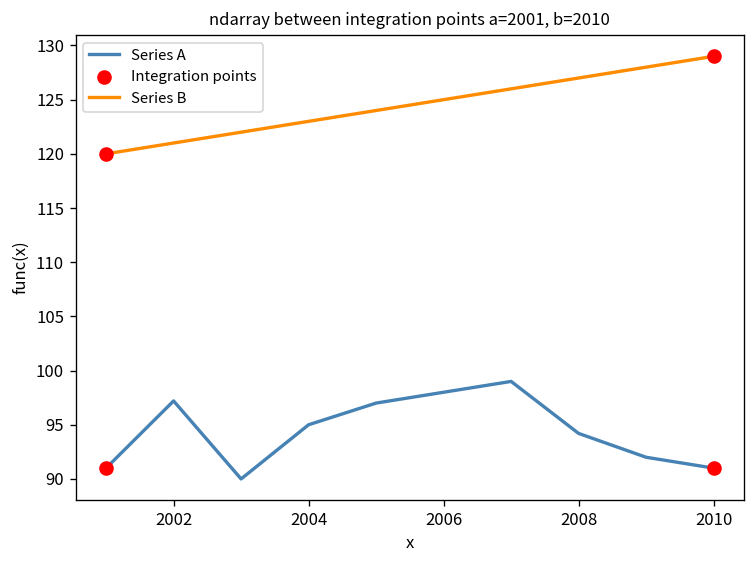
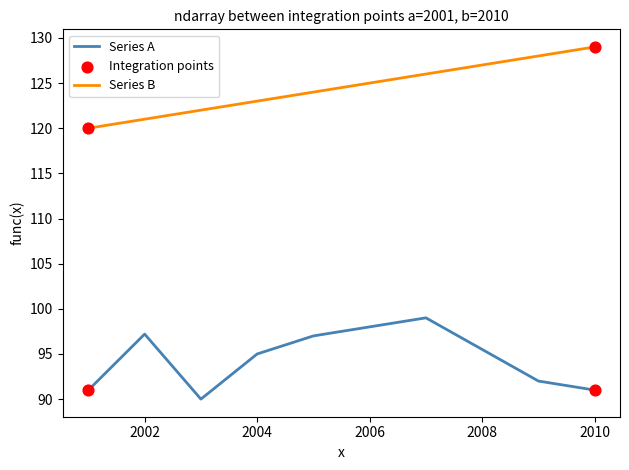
Series A, 2008: 94 -> 96
